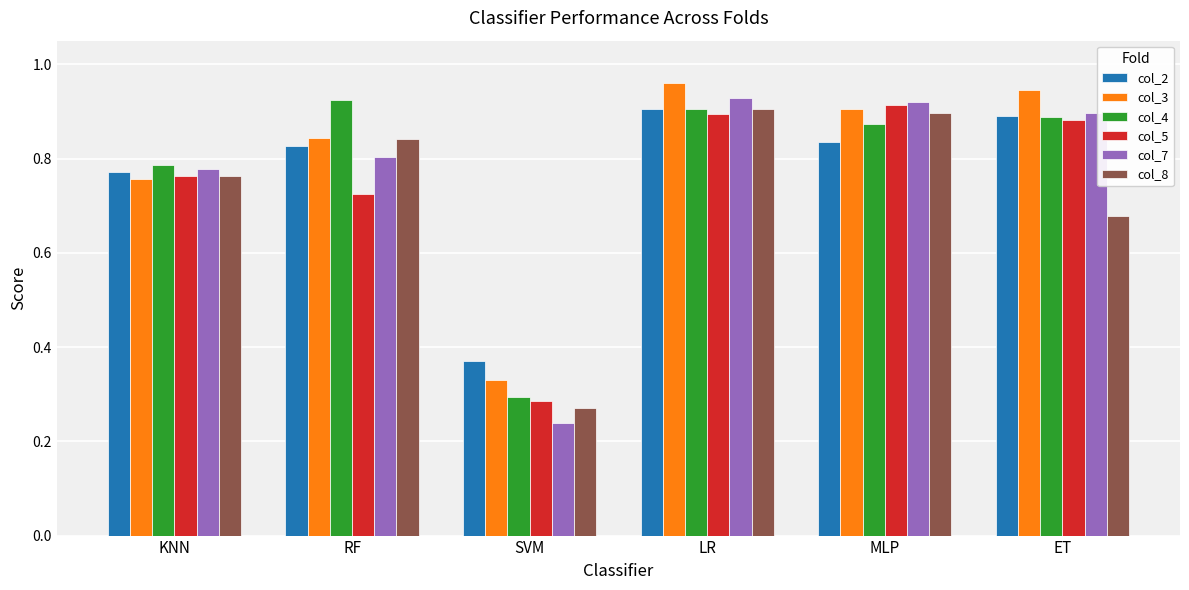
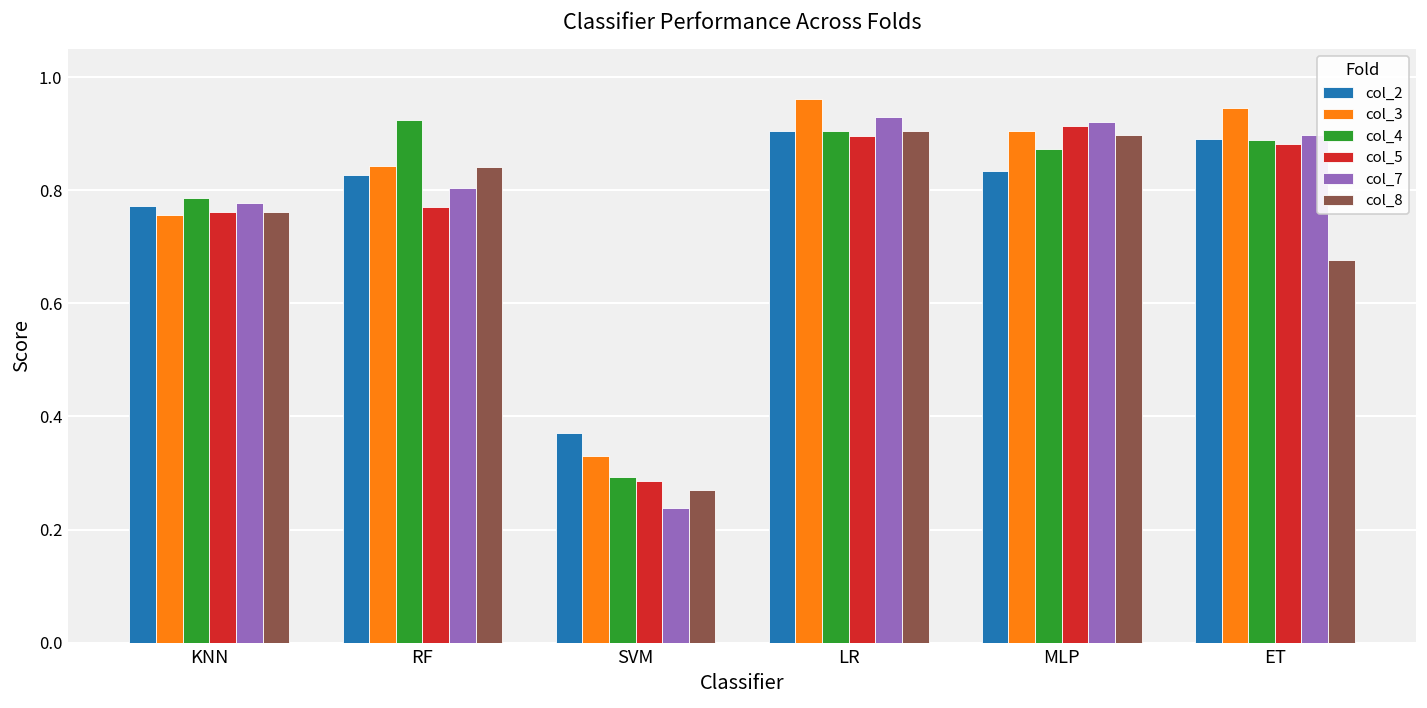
col_5, RF: 0.73 -> 0.77
